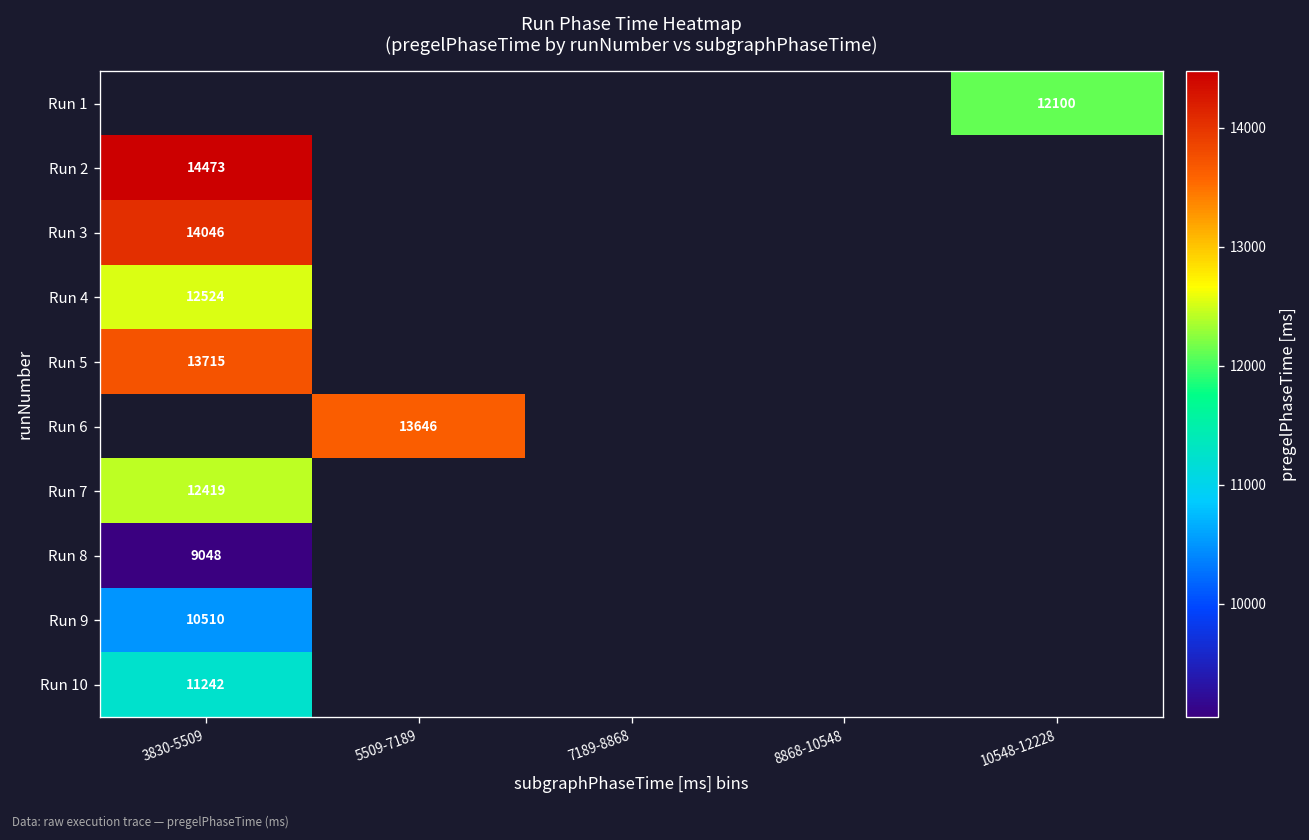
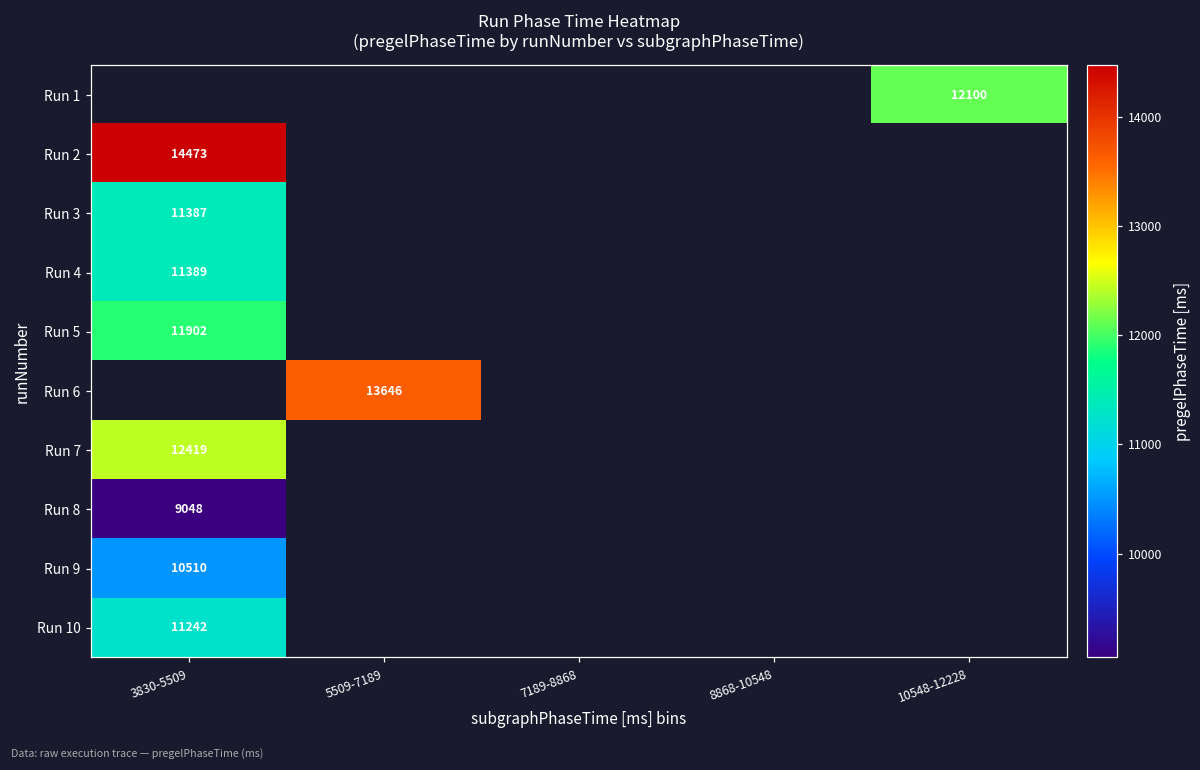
Run 3, 3830-5509: 14046 -> 11387
Run 4, 3830-5509: 12524 -> 11389
Run 5, 3830-5509: 13715 -> 11902
